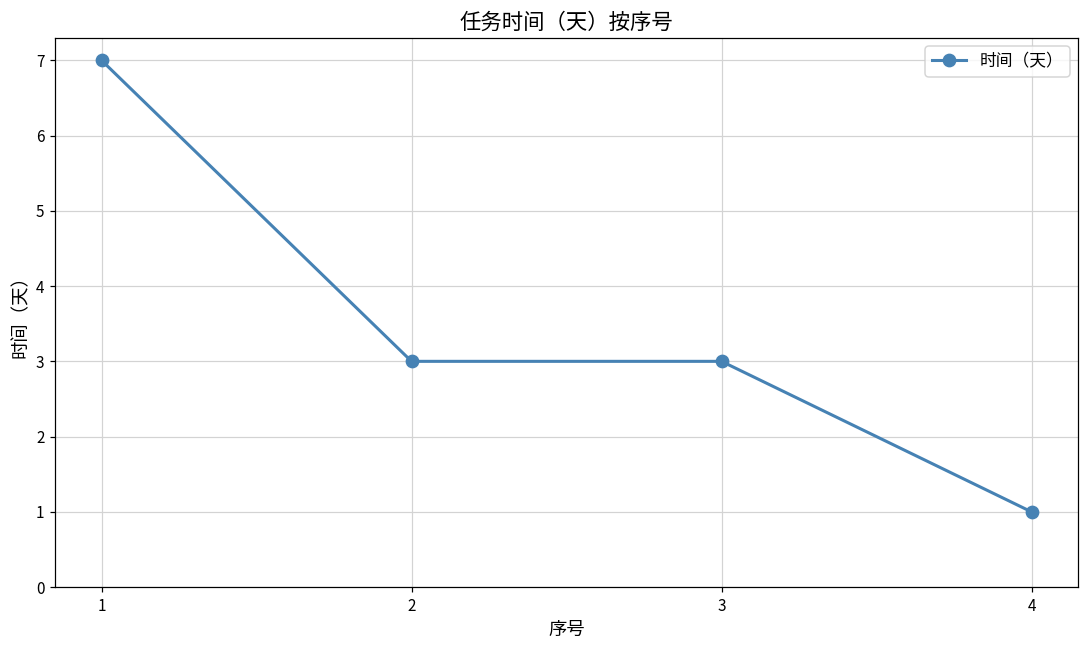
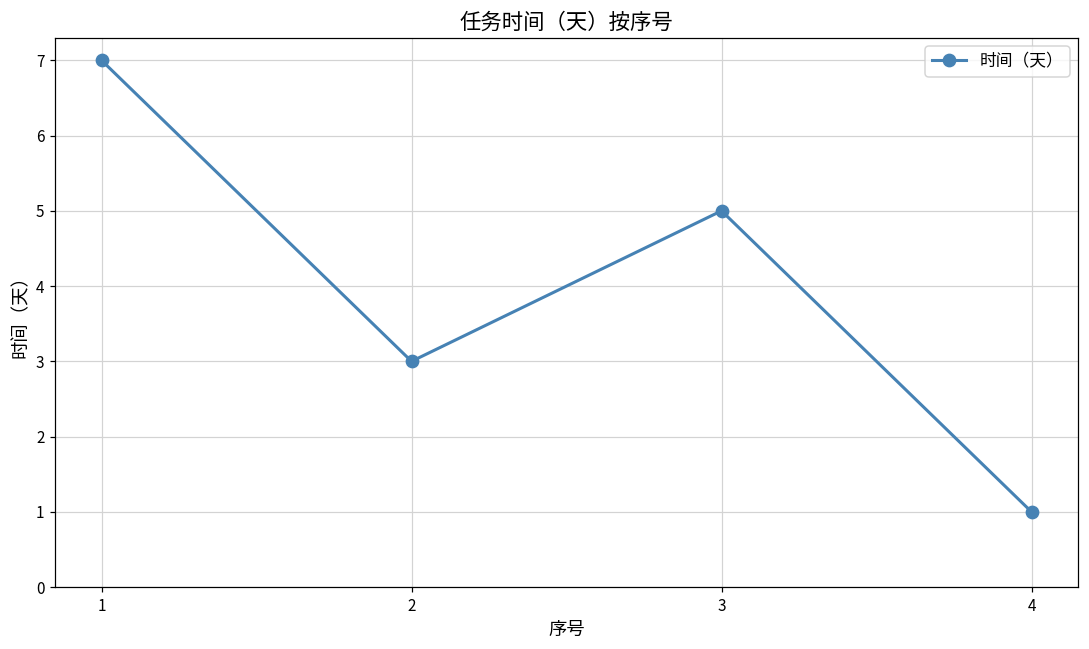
3: 3 -> 5
